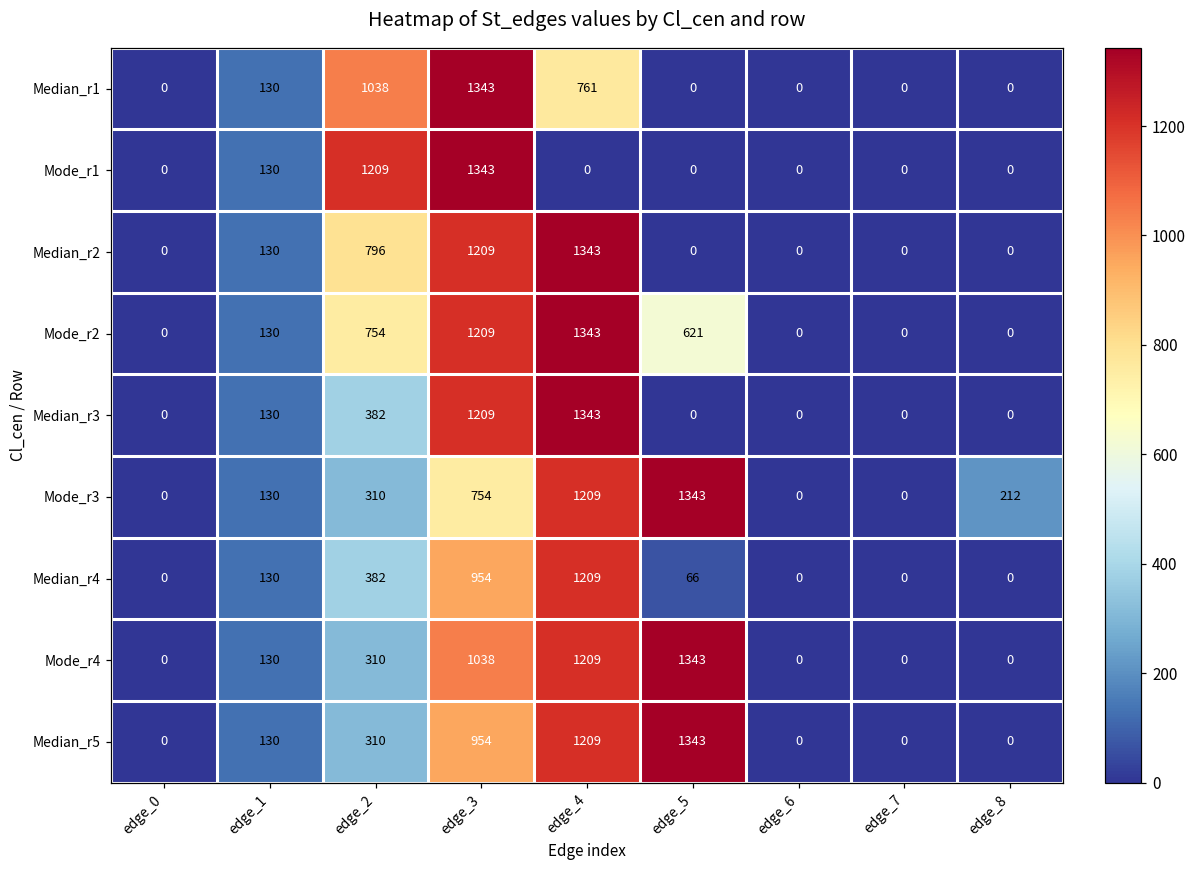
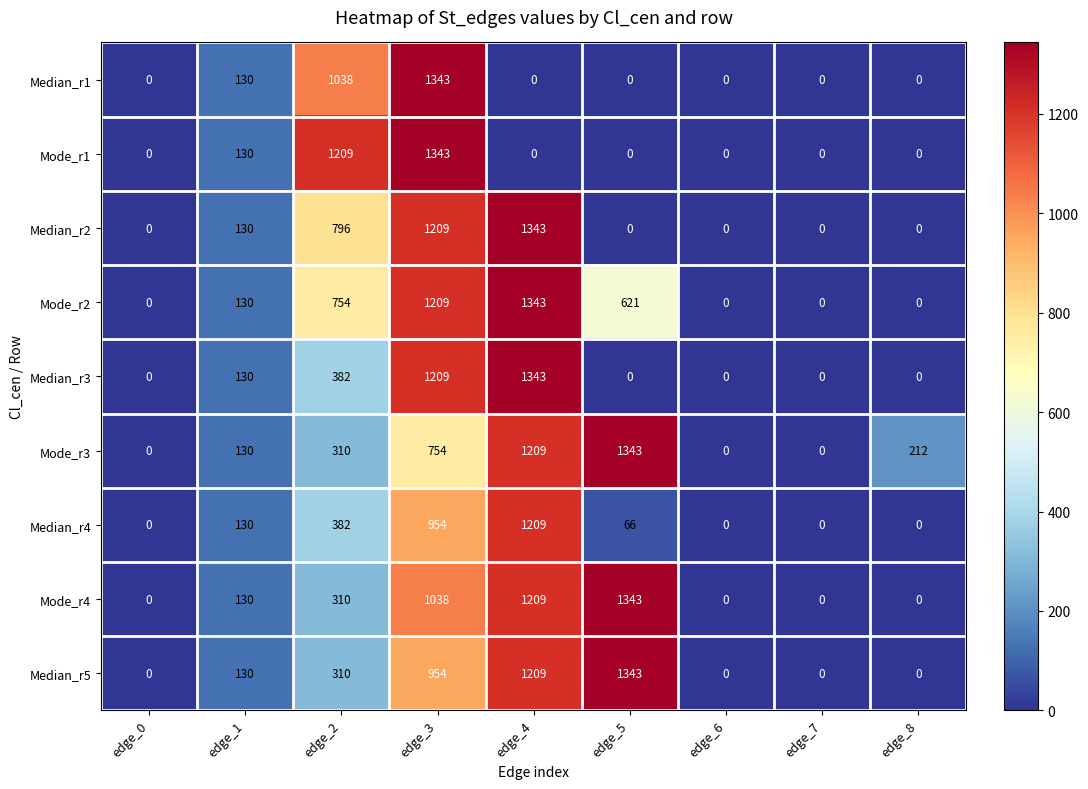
Median_r1, edge_4: 761 -> 0
